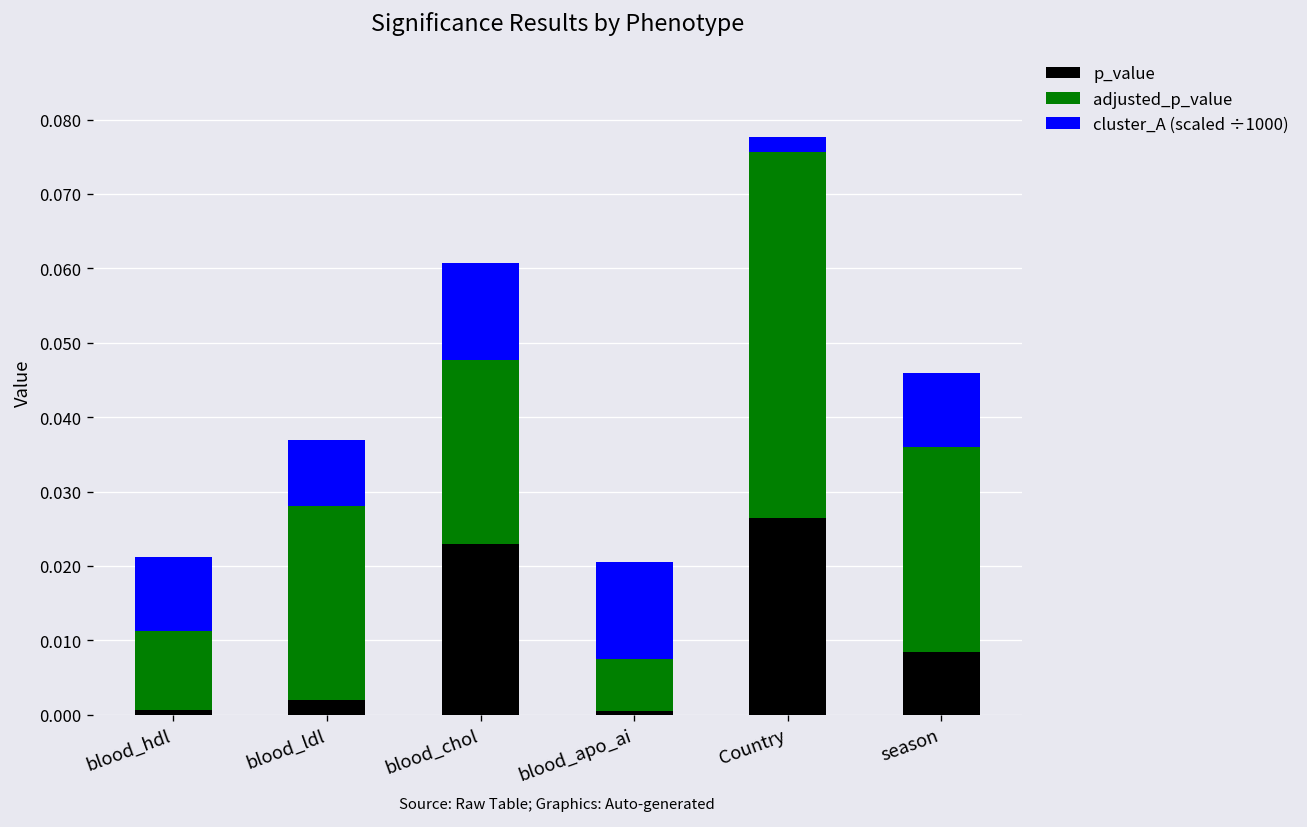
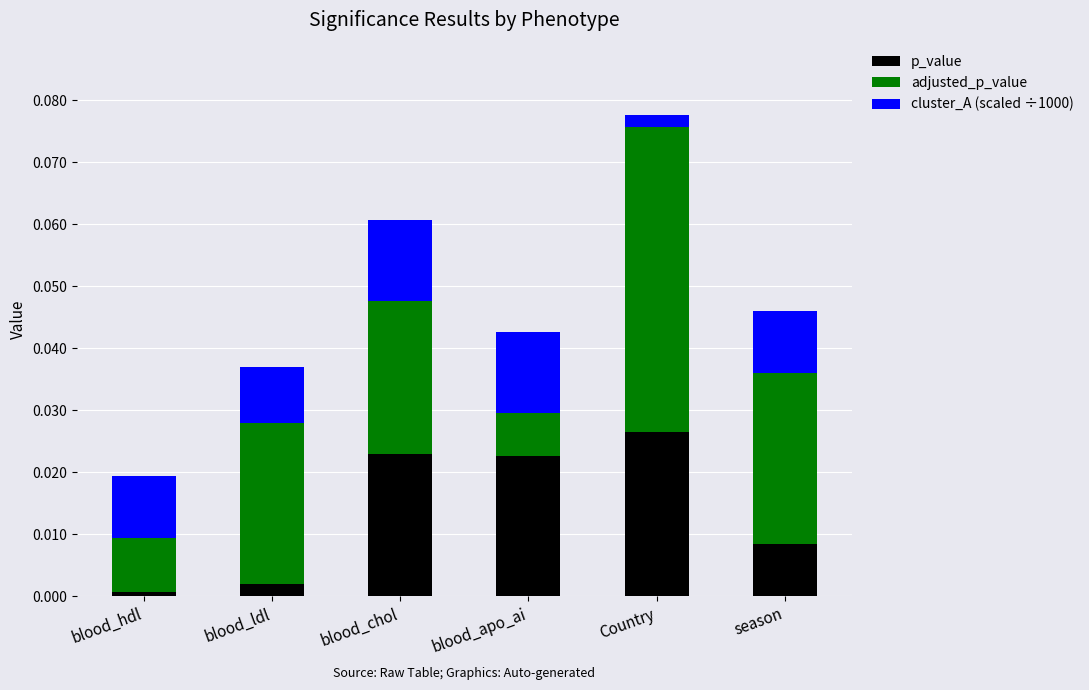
adjusted_p_value, blood_hdl: 0.011 -> 0.009
p_value, blood_apo_ai: 0.001 -> 0.023
